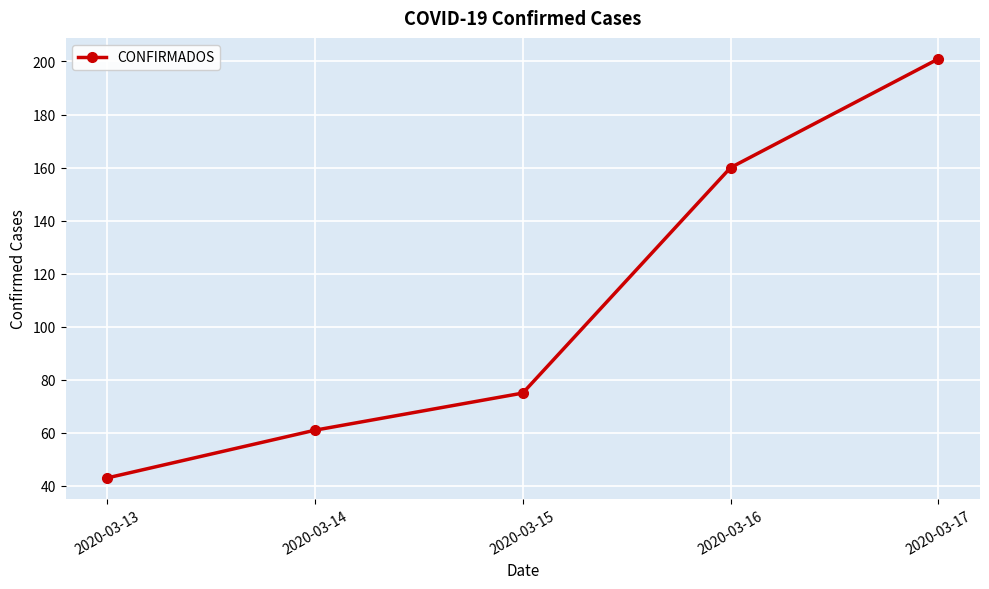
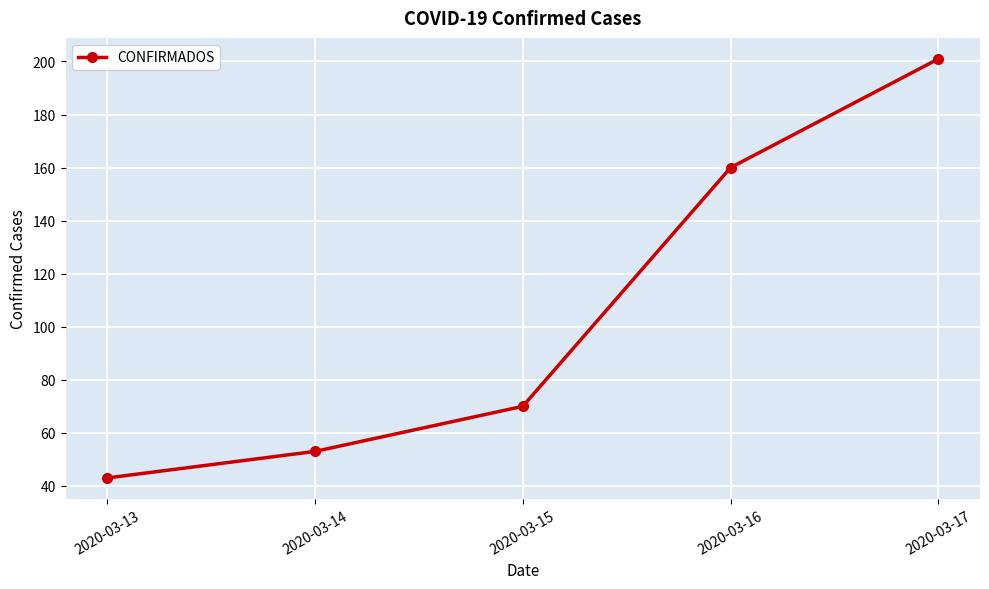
2020-03-14: 61 -> 53
2020-03-15: 75 -> 70
